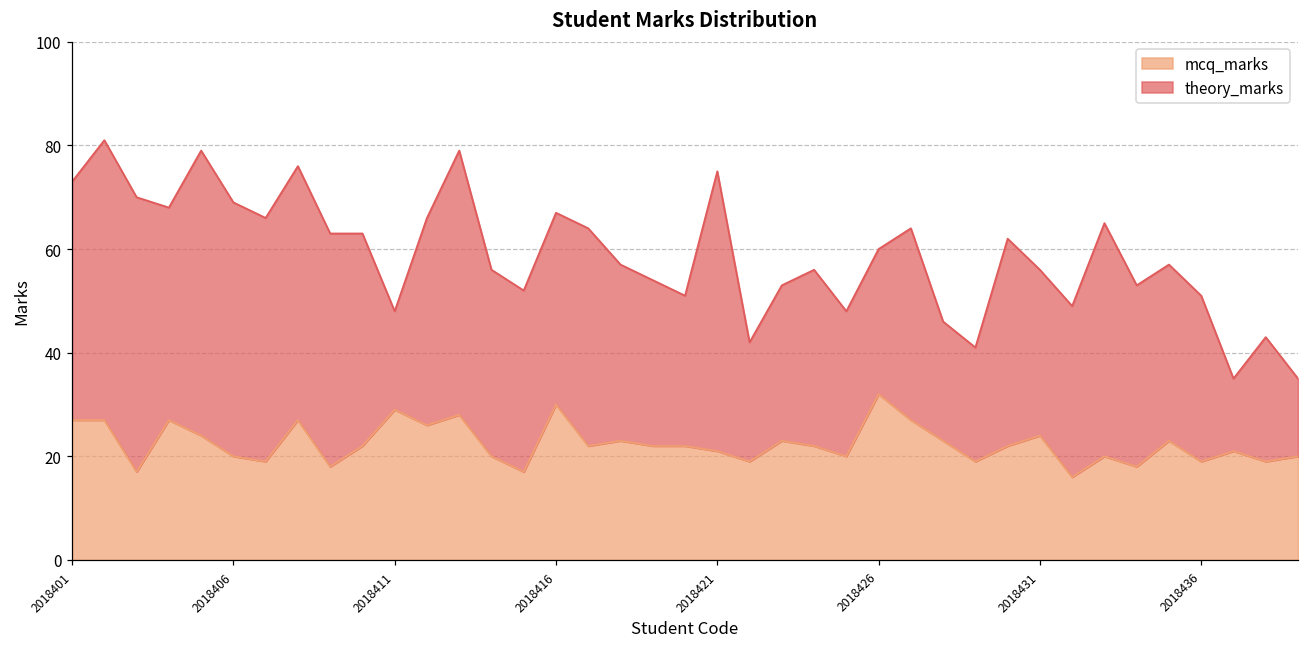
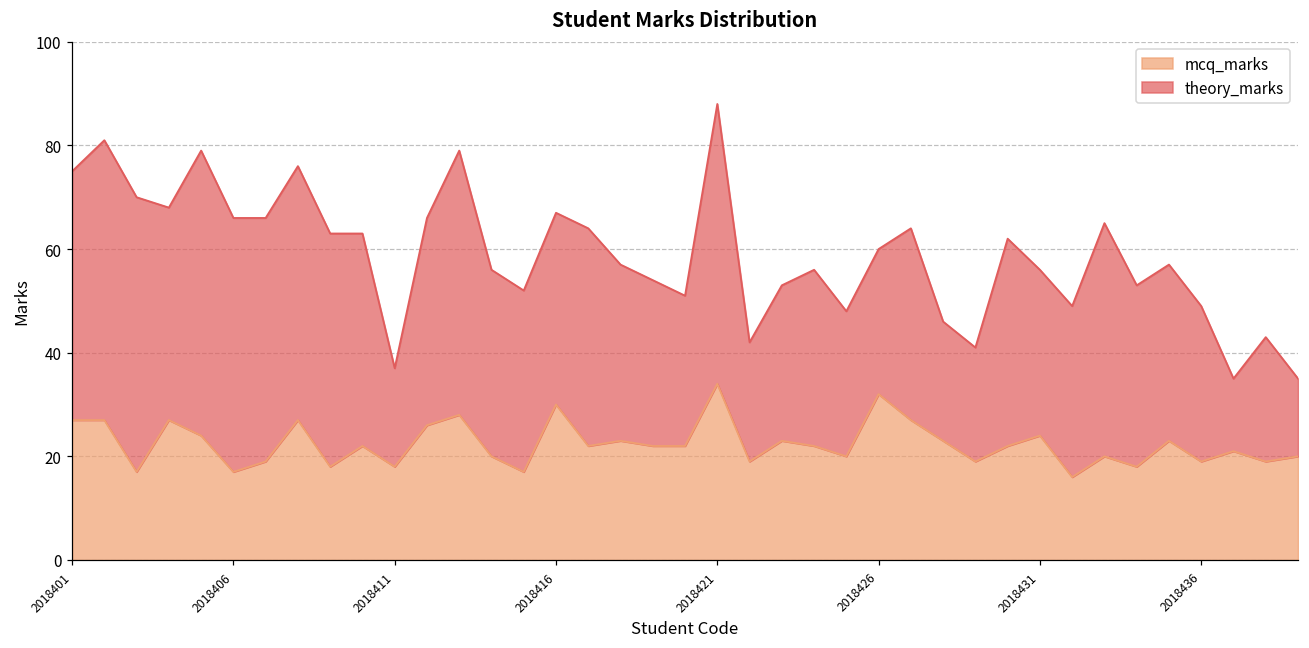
theory_marks, 2018401: 46 -> 48
mcq_marks, 2018406: 20 -> 17
mcq_marks, 2018411: 29 -> 18
mcq_marks, 2018421: 21 -> 34
theory_marks, 2018436: 32 -> 30
